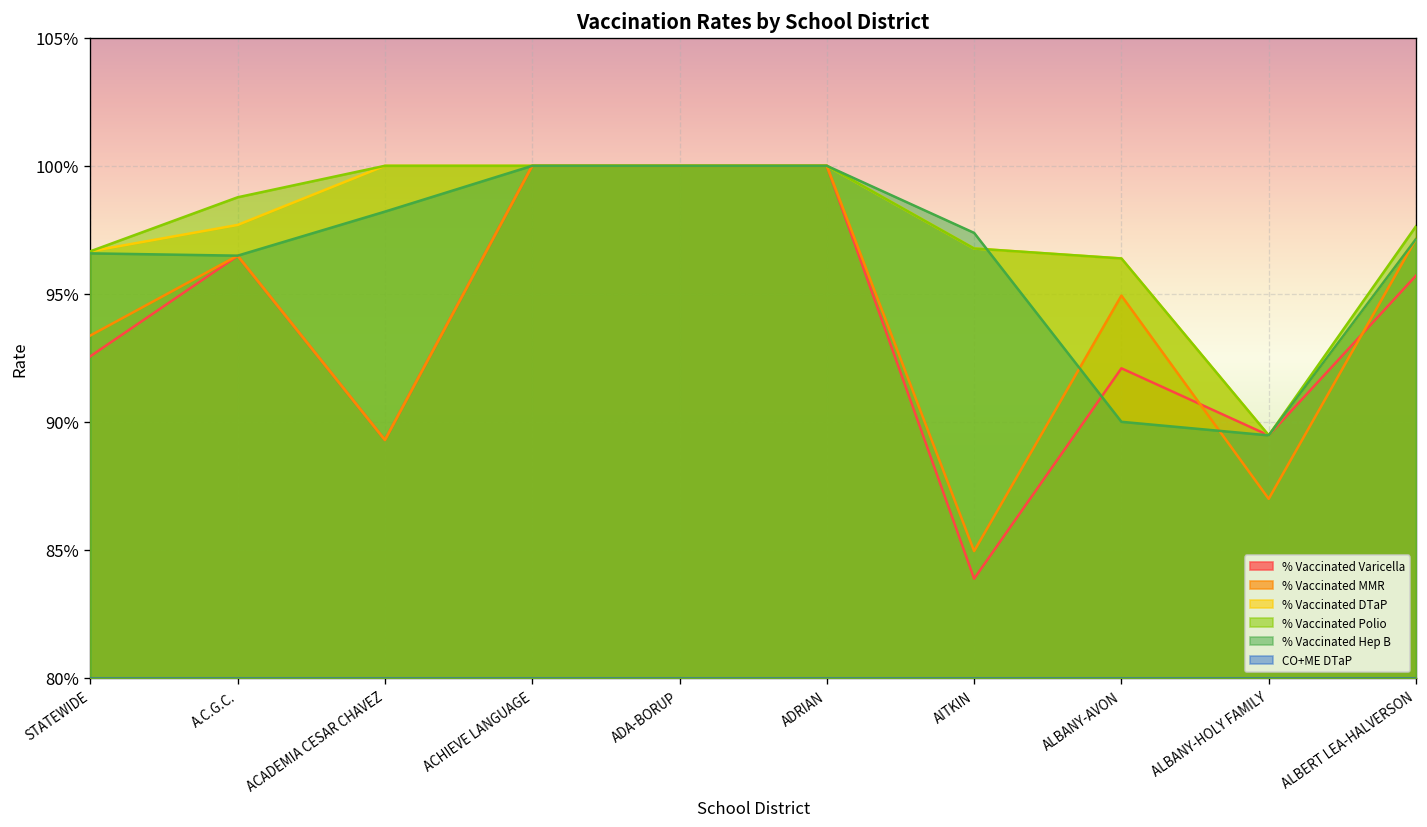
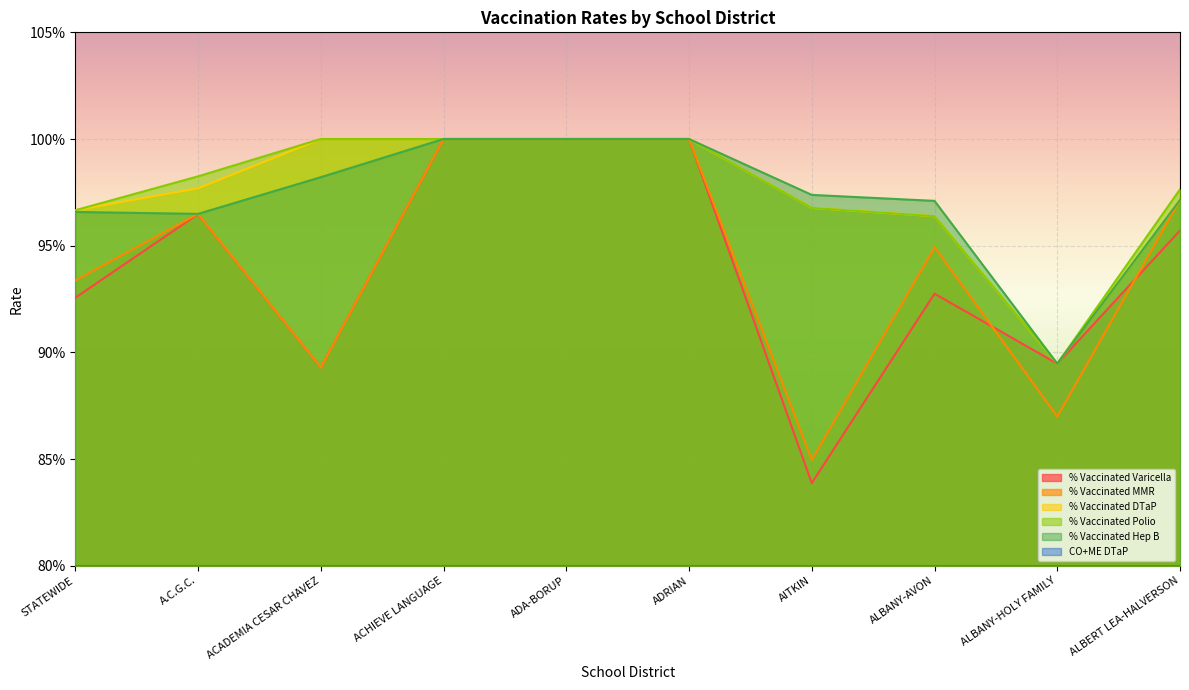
% Vaccinated Polio, A.C.G.C.: 98.8% -> 98.3%
% Vaccinated Varicella, ALBANY-AVON: 92.1% -> 92.8%
% Vaccinated Hep B, ALBANY-AVON: 90.0% -> 97.1%
